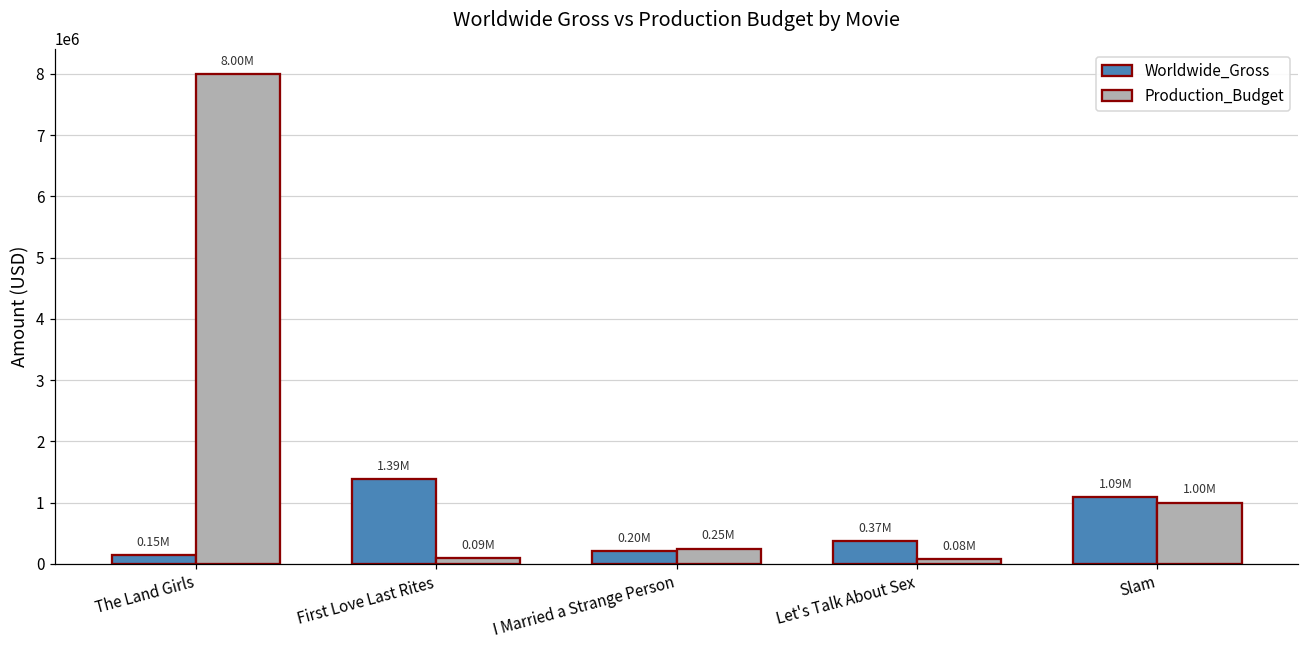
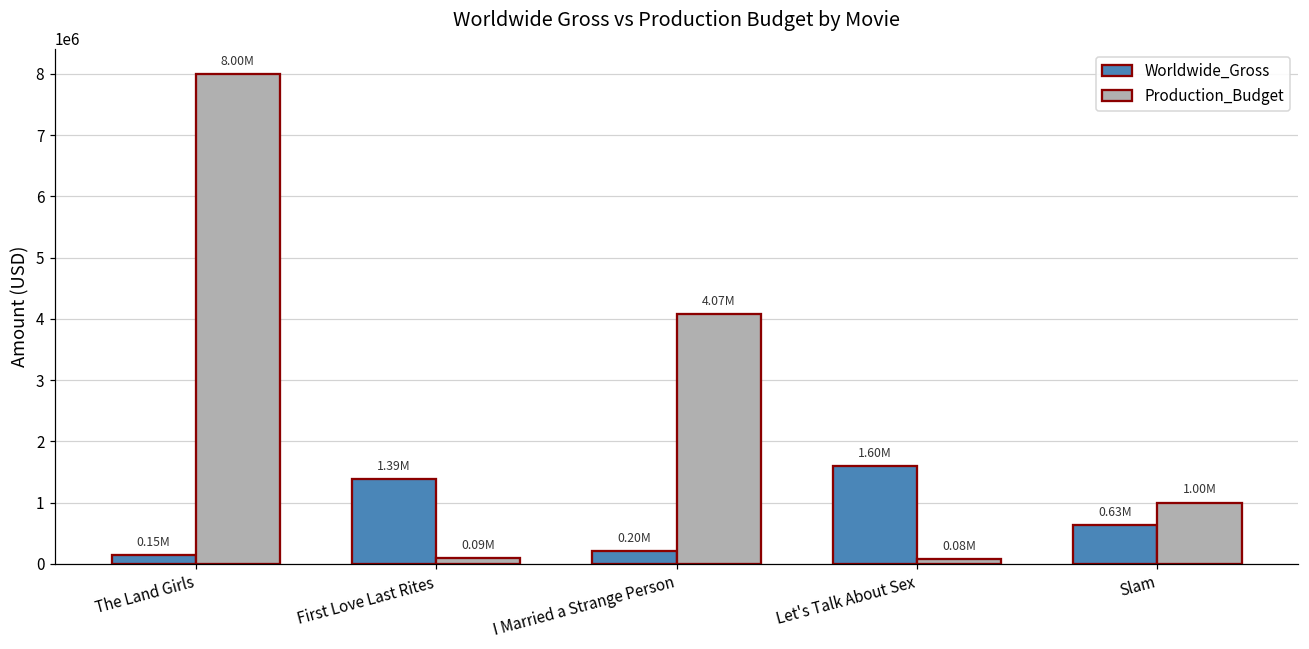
Production_Budget, I Married a Strange Person: 0.25M -> 4.07M
Worldwide_Gross, Let's Talk About Sex: 0.37M -> 1.60M
Worldwide_Gross, Slam: 1.09M -> 0.63M
